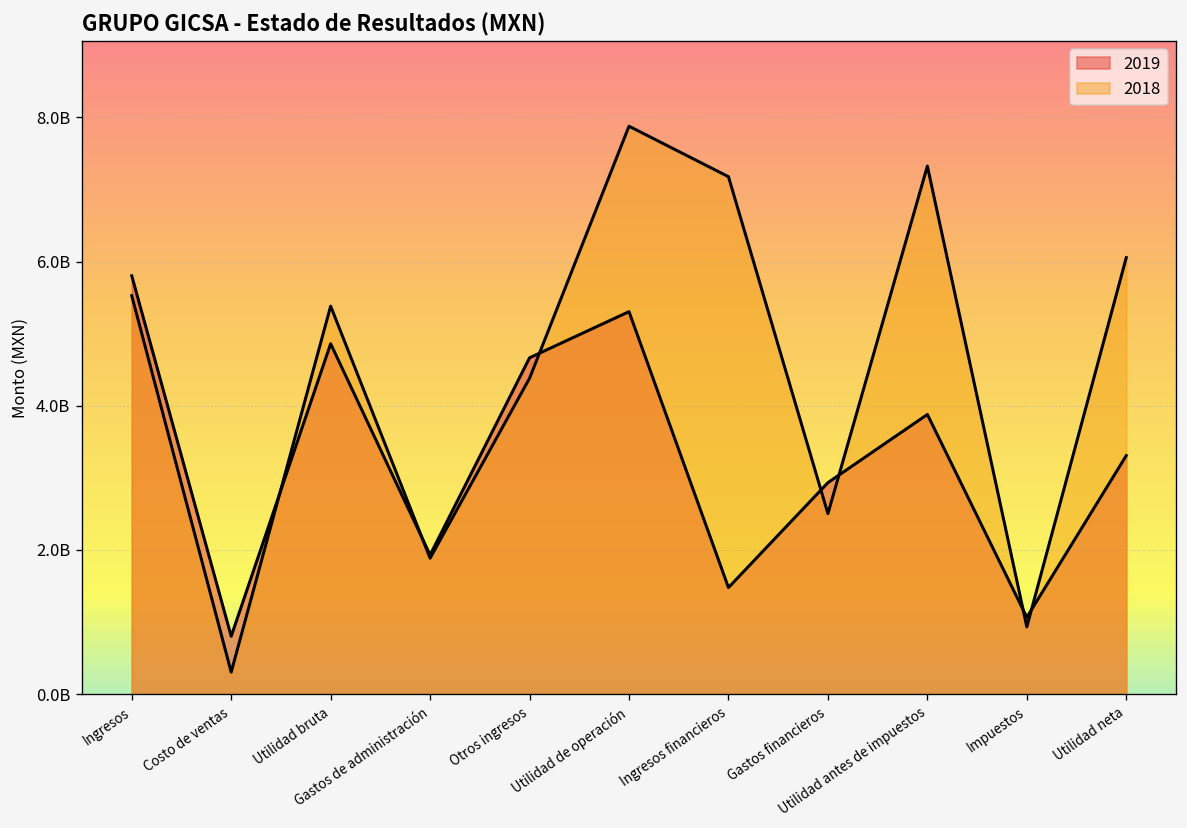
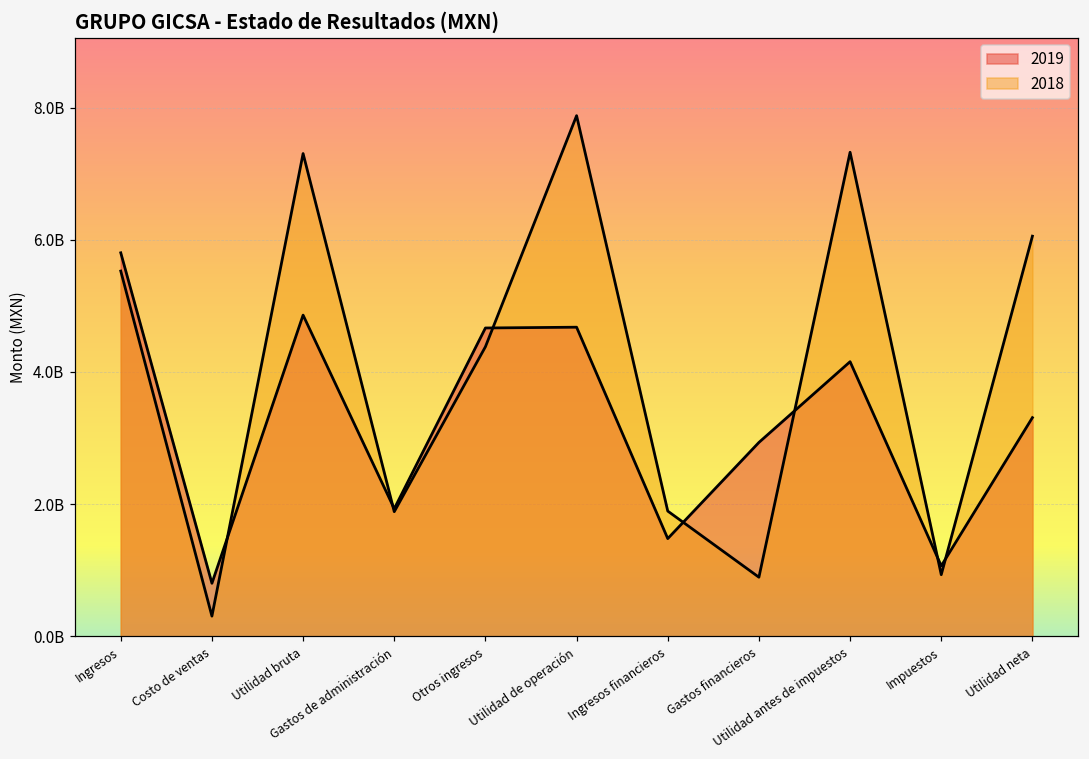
2018, Utilidad bruta: 5400000000 -> 7300000000
2019, Utilidad de operación: 5300000000 -> 4700000000
2018, Ingresos financieros: 7200000000 -> 1900000000
2018, Gastos financieros: 2500000000 -> 900000000
2019, Utilidad antes de impuestos: 3900000000 -> 4200000000
